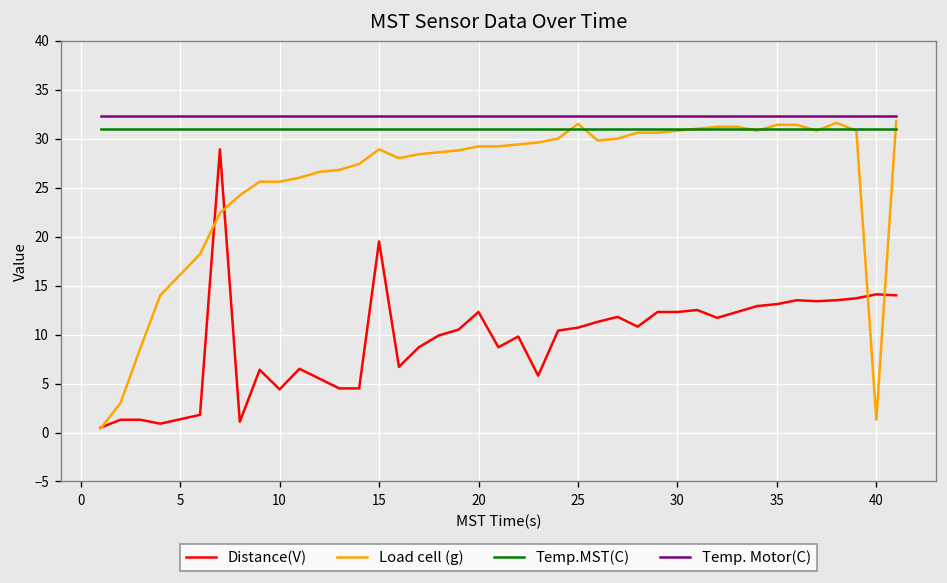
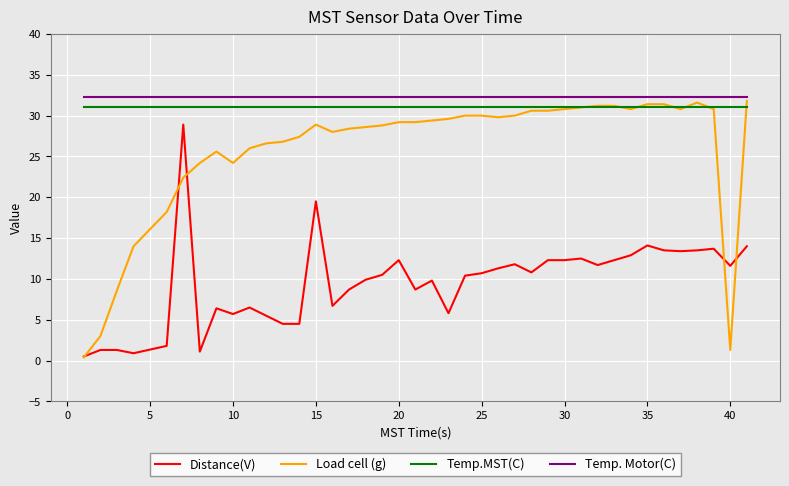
Distance(V), 10: 4 -> 6
Load cell (g), 10: 26 -> 24
Load cell (g), 25: 32 -> 30
Distance(V), 35: 13 -> 14
Distance(V), 40: 14 -> 12
